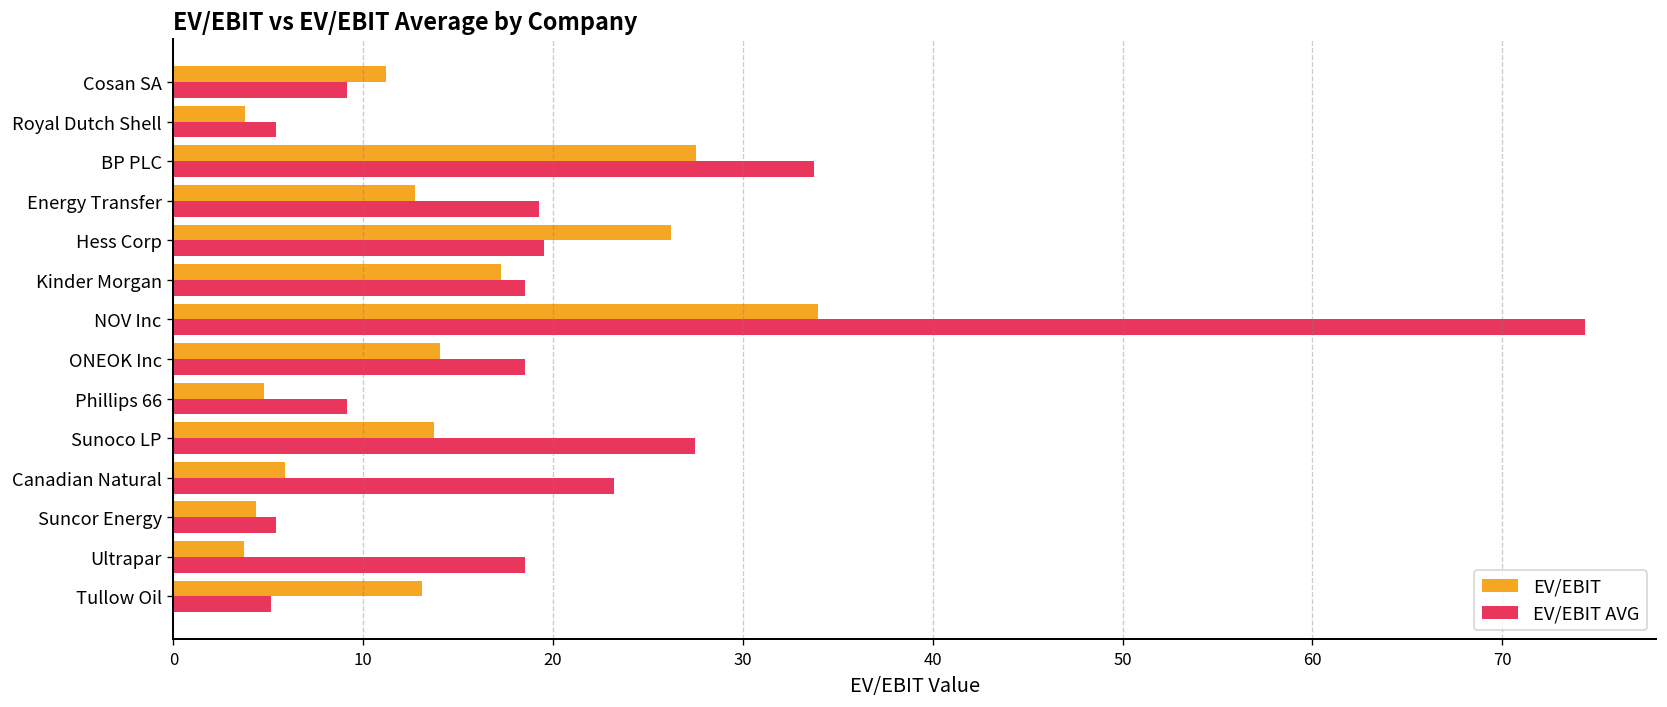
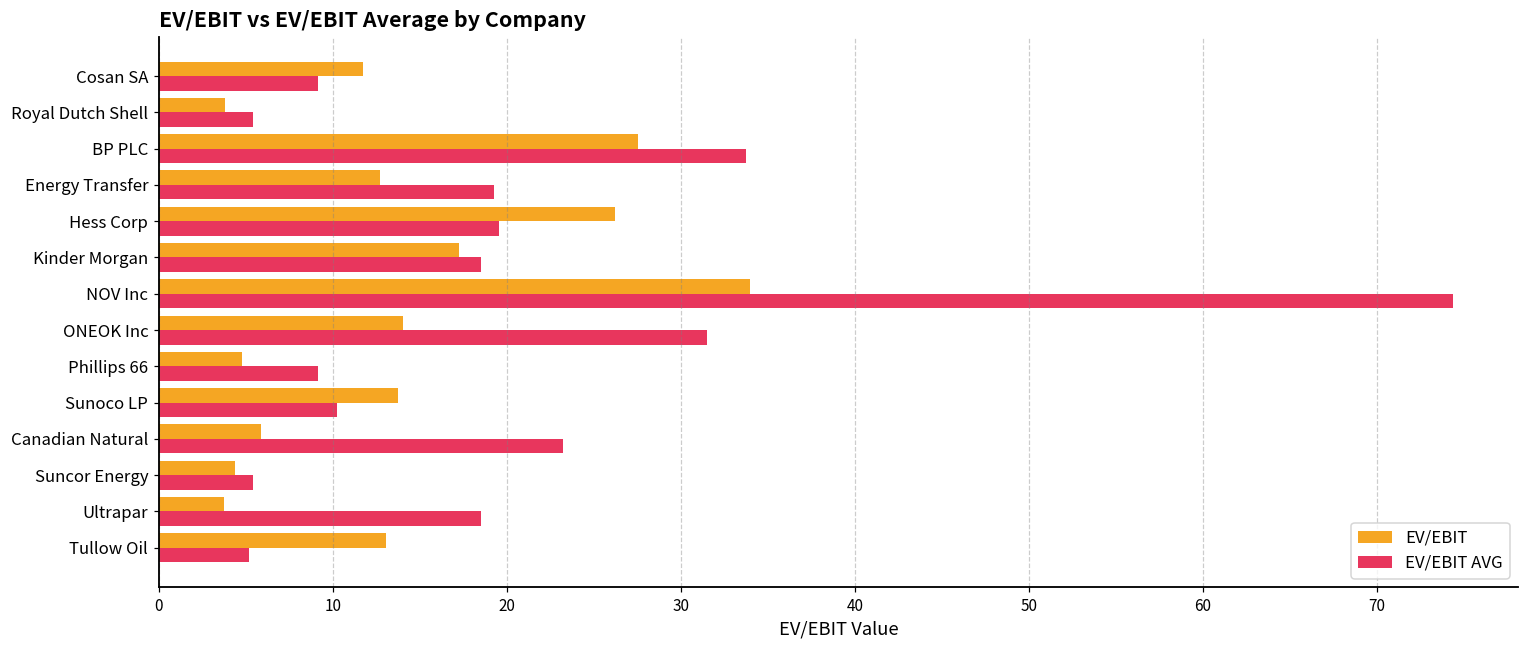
EV/EBIT, Cosan SA: 11.2 -> 11.8
EV/EBIT AVG, ONEOK Inc: 18.5 -> 31.5
EV/EBIT AVG, Sunoco LP: 27.5 -> 10.2
